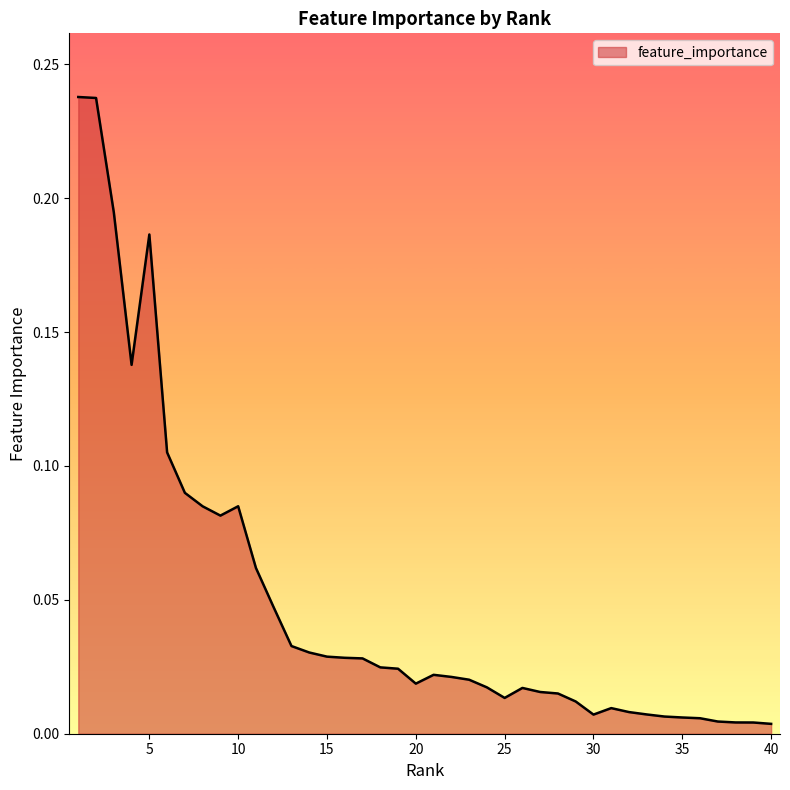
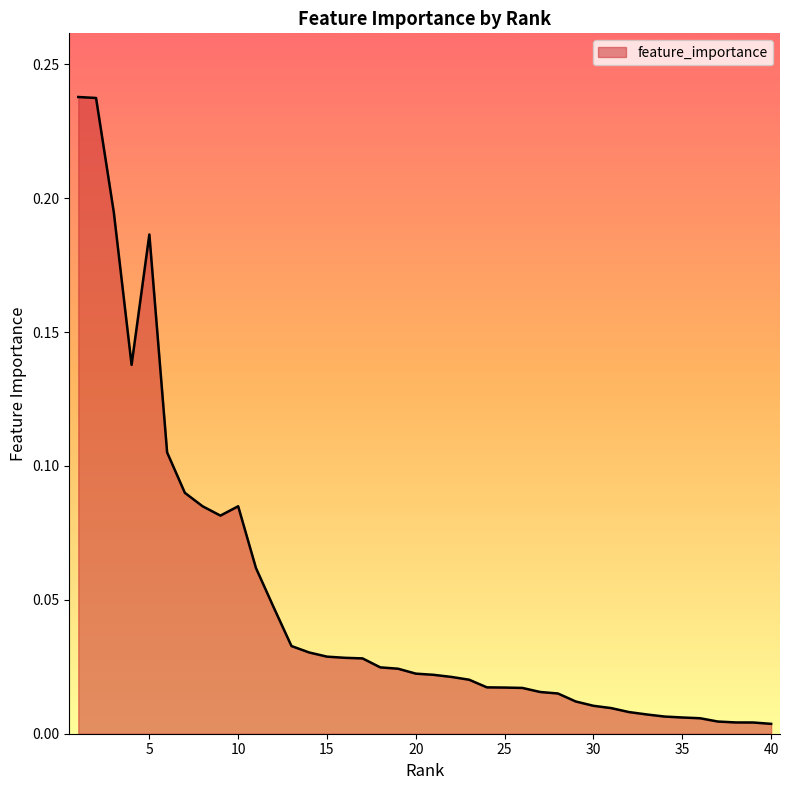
20: 0.019 -> 0.022
25: 0.013 -> 0.017
30: 0.007 -> 0.010
